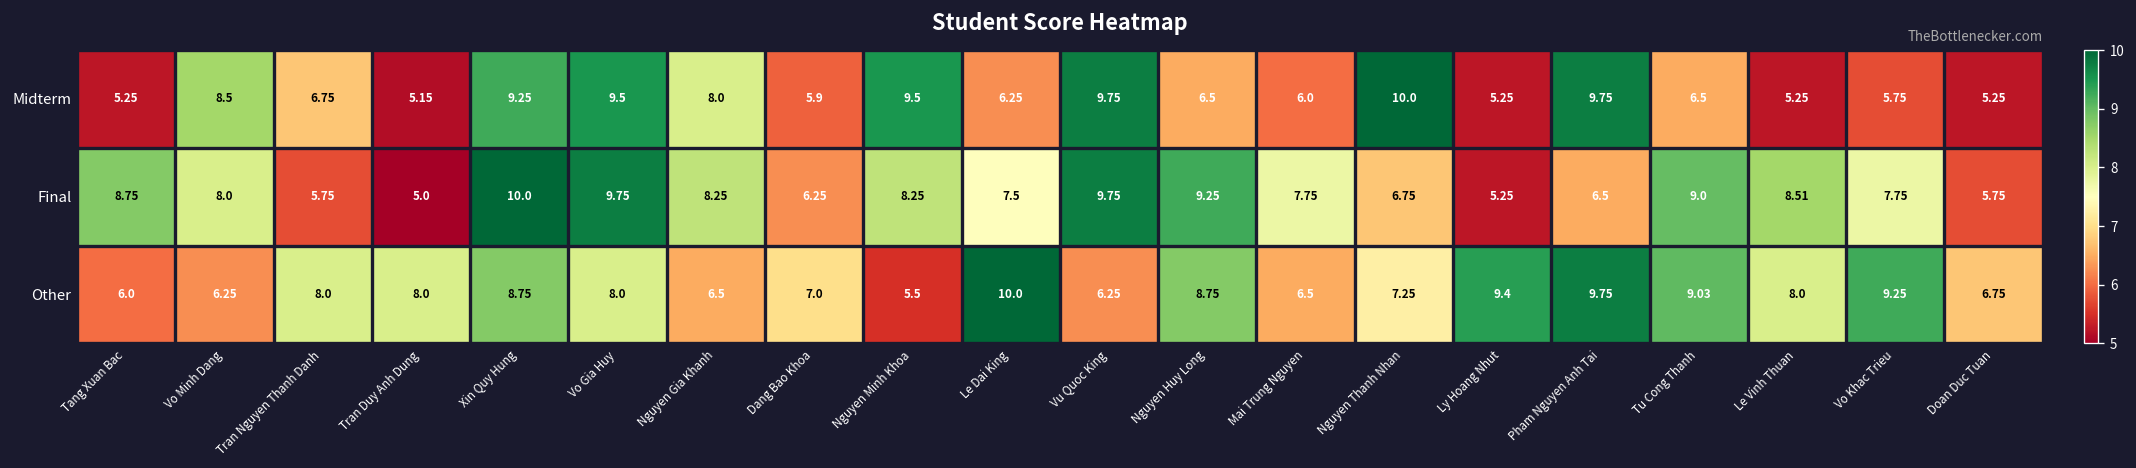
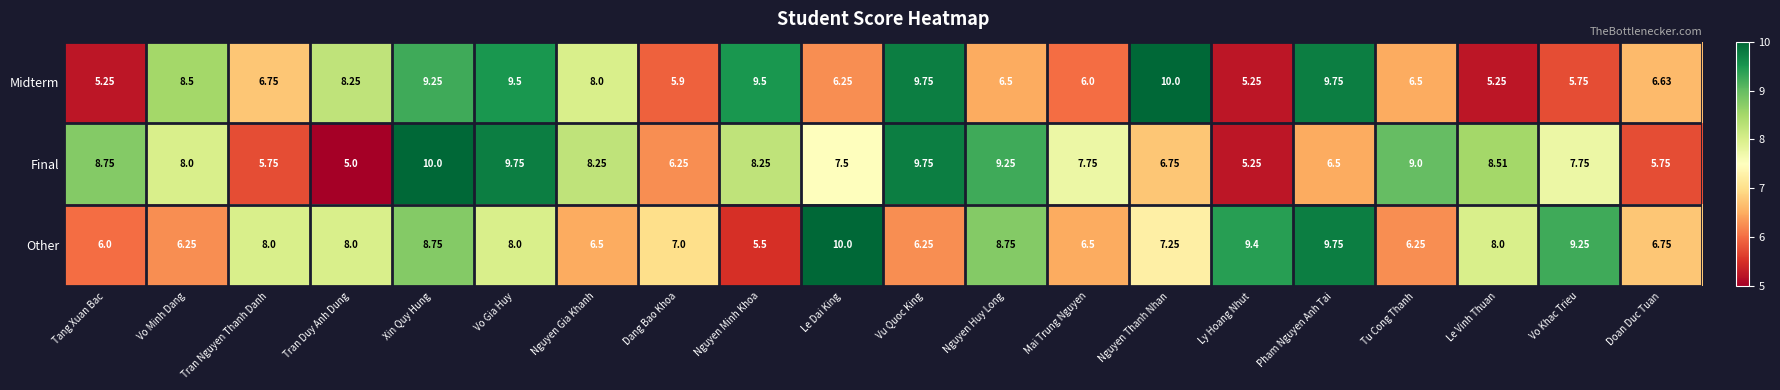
Midterm, Tran Duy Anh Dung: 5.15 -> 8.25
Midterm, Doan Duc Tuan: 5.25 -> 6.63
Other, Tu Cong Thanh: 9.03 -> 6.25
